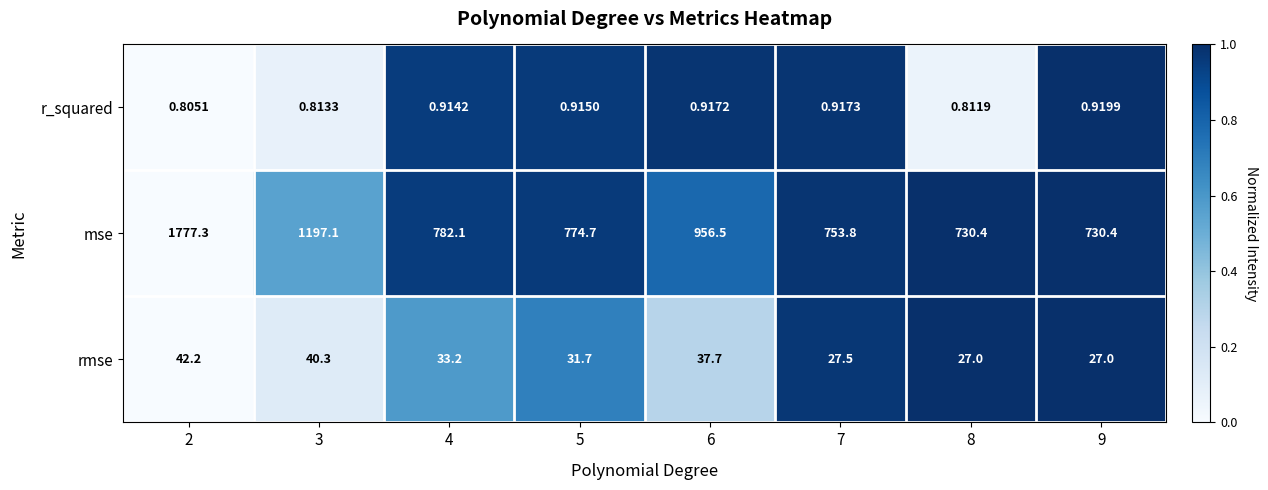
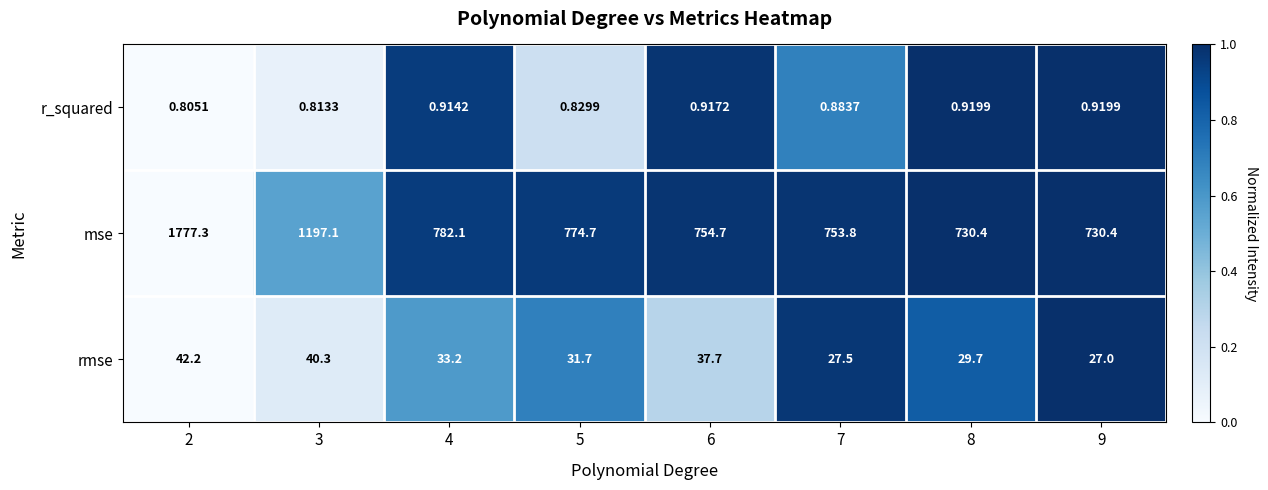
r_squared, 5: 0.9150 -> 0.8299
r_squared, 7: 0.9173 -> 0.8837
r_squared, 8: 0.8119 -> 0.9199
mse, 6: 956.5 -> 754.7
rmse, 8: 27.0 -> 29.7
